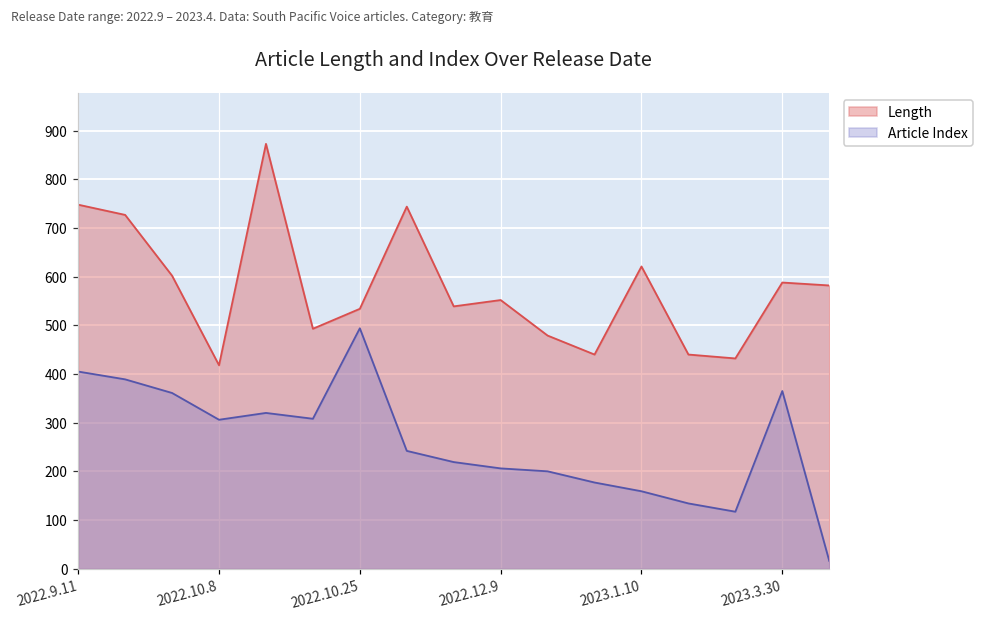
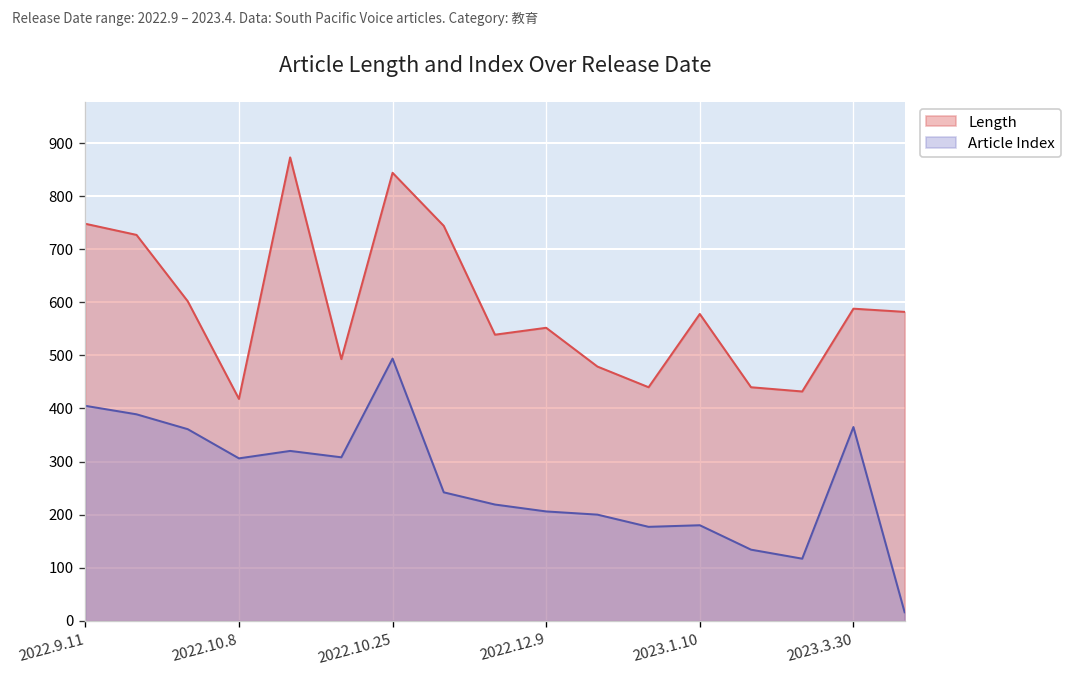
Length, 2022.10.25: 530 -> 840
Length, 2023.1.10: 620 -> 580
Article Index, 2023.1.10: 160 -> 180
